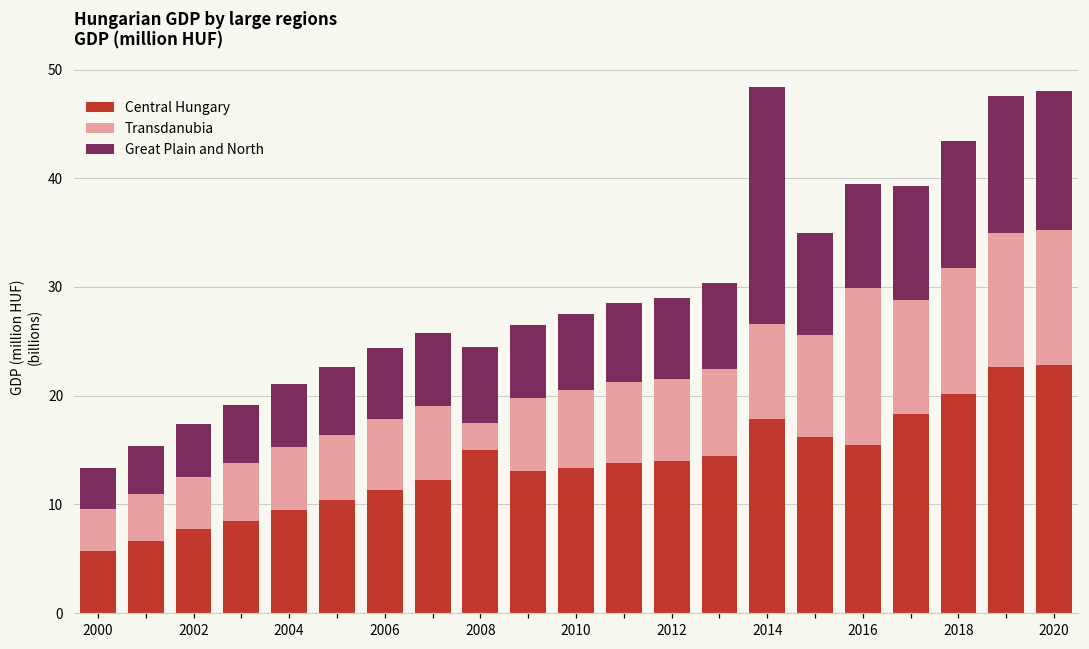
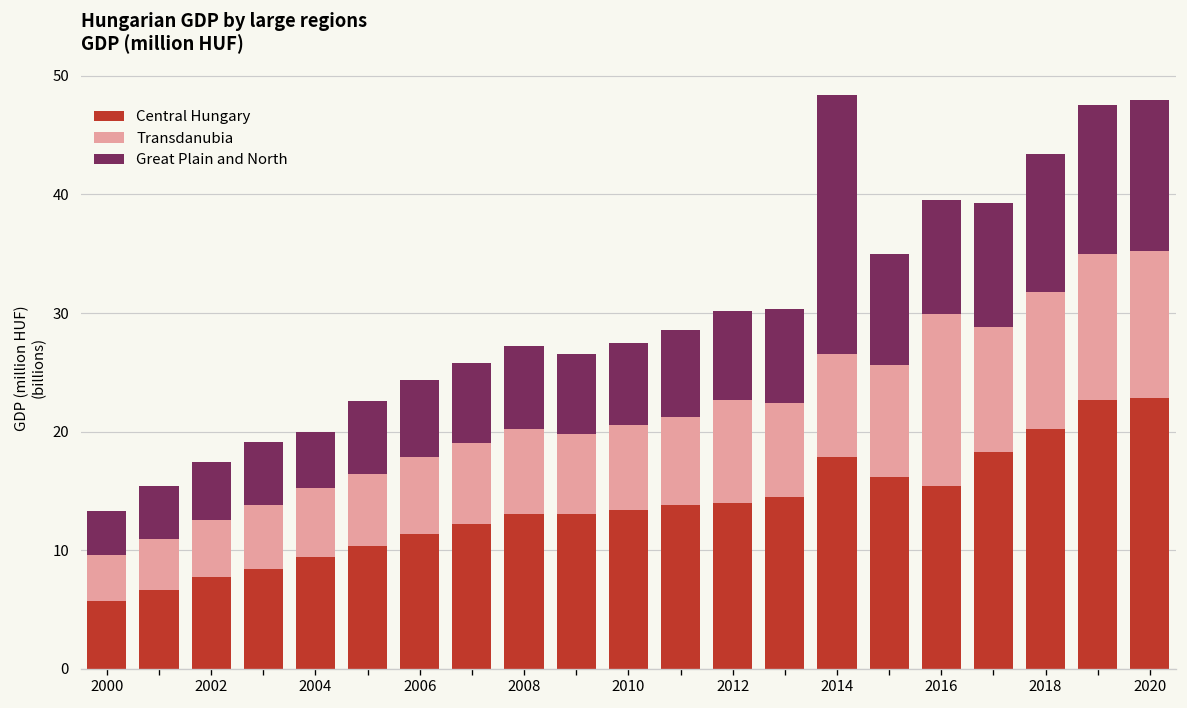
Great Plain and North, 2004: 6 -> 5
Central Hungary, 2008: 15 -> 13
Transdanubia, 2008: 2 -> 7
Transdanubia, 2012: 8 -> 9
